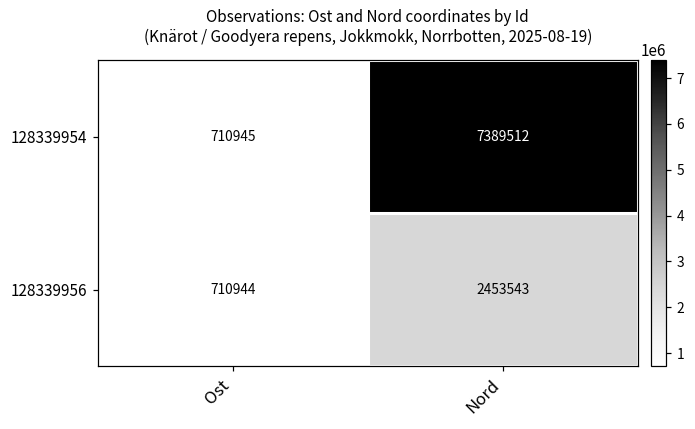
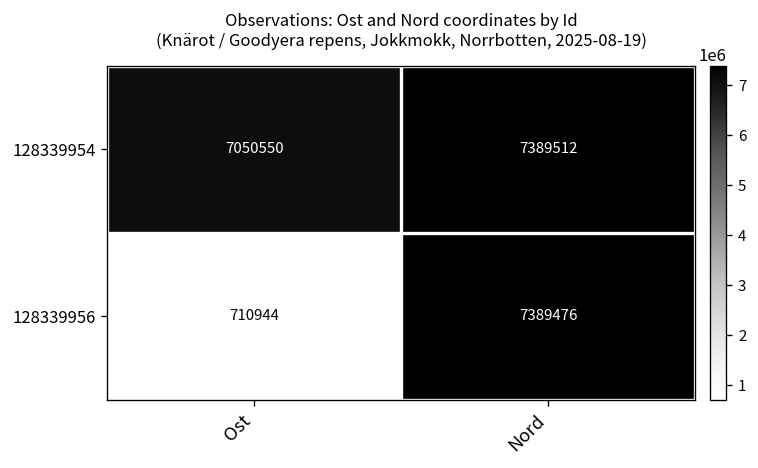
128339954, Ost: 710945 -> 7050550
128339956, Nord: 2453543 -> 7389476
